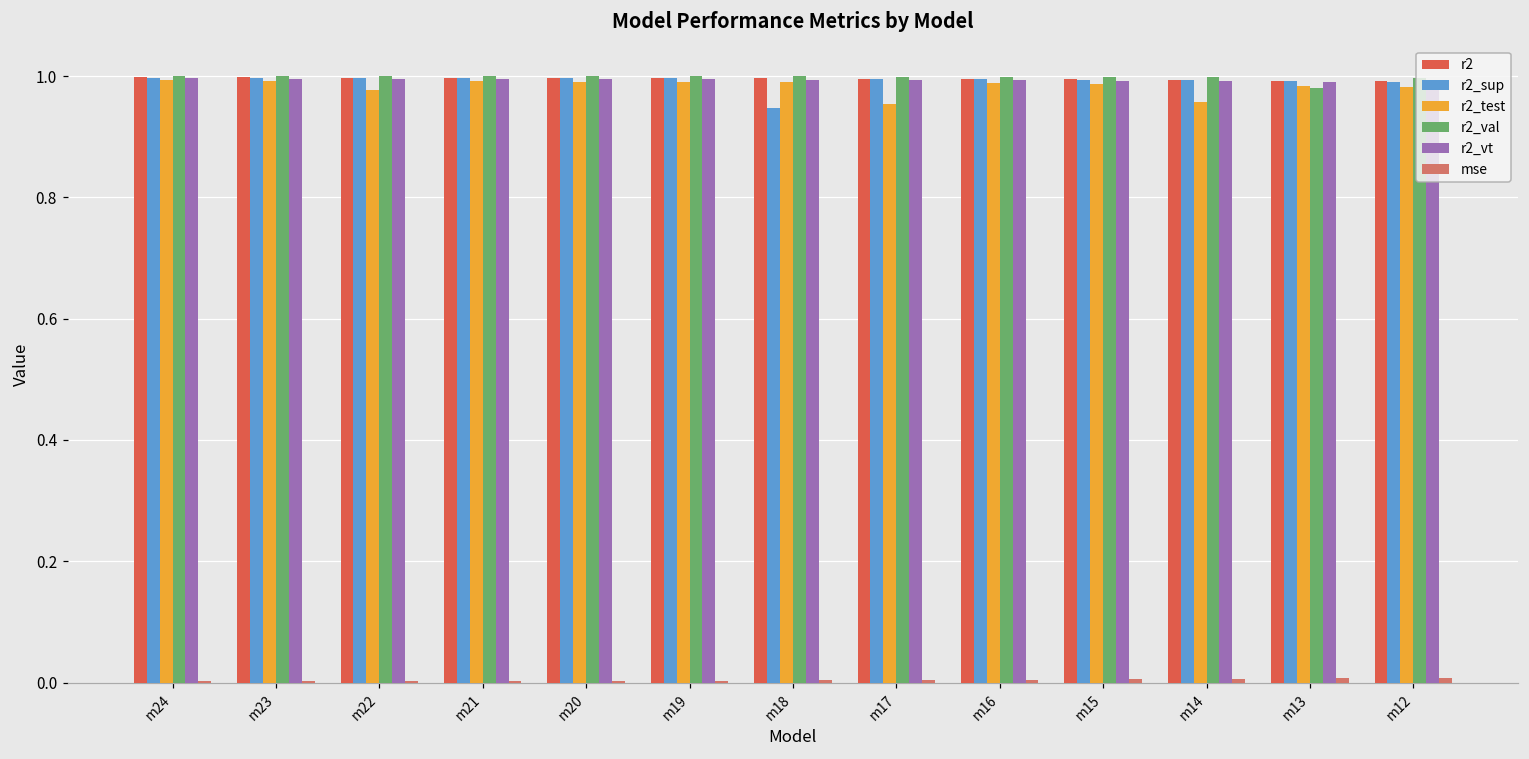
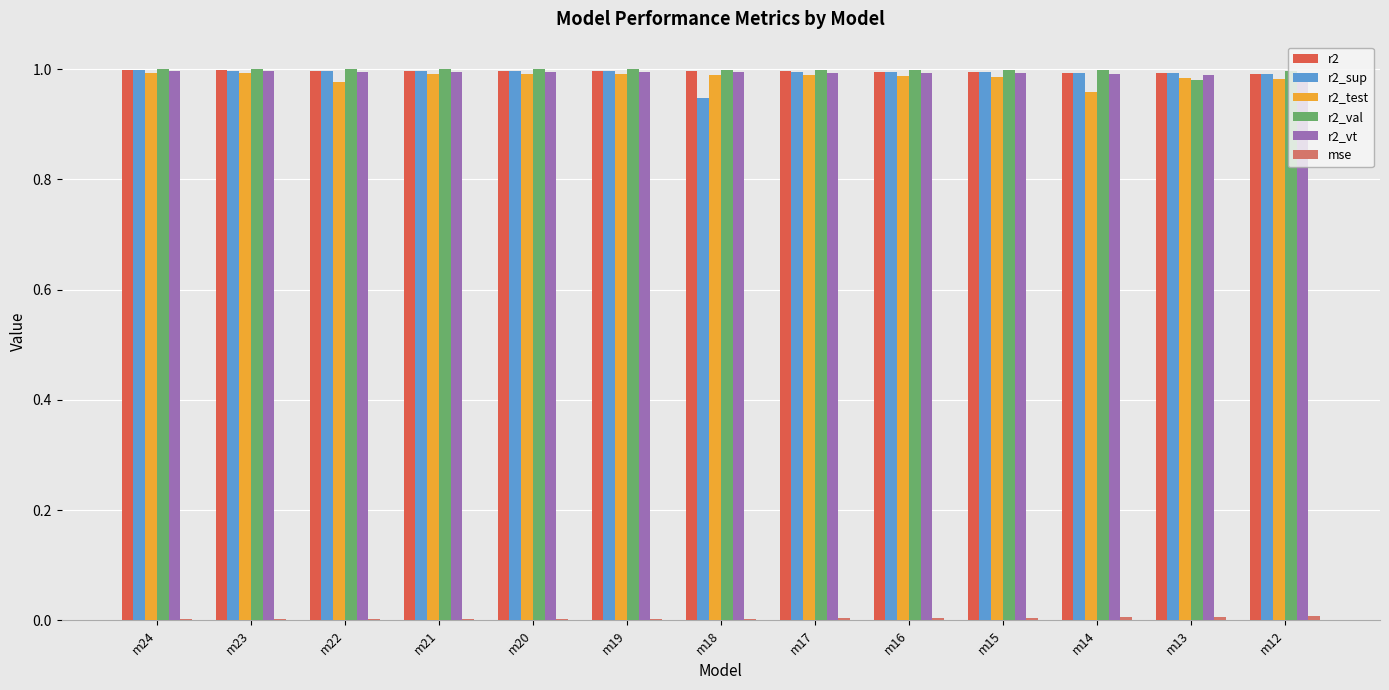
r2_test, m17: 0.95 -> 0.99
